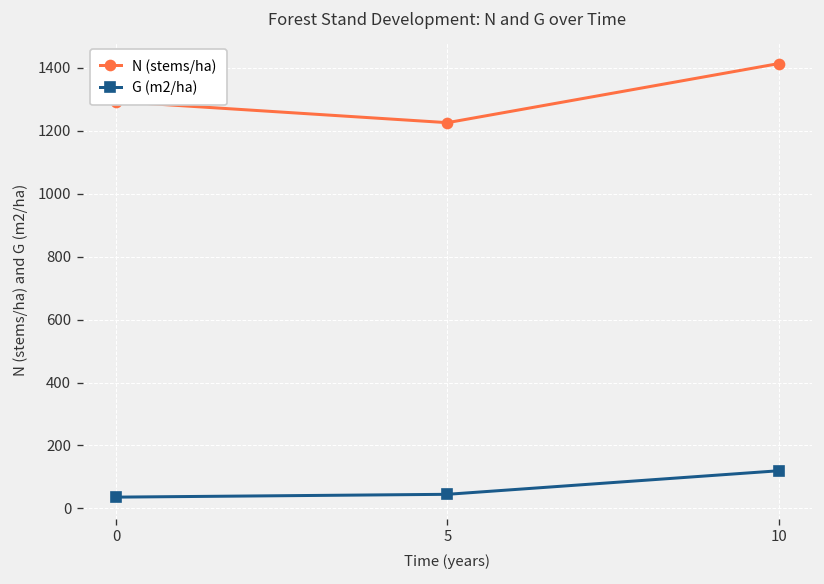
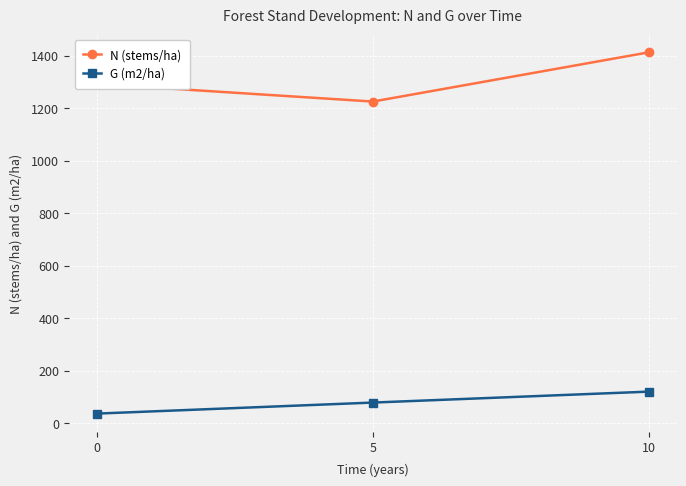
G (m2/ha), 5: 40 -> 80
